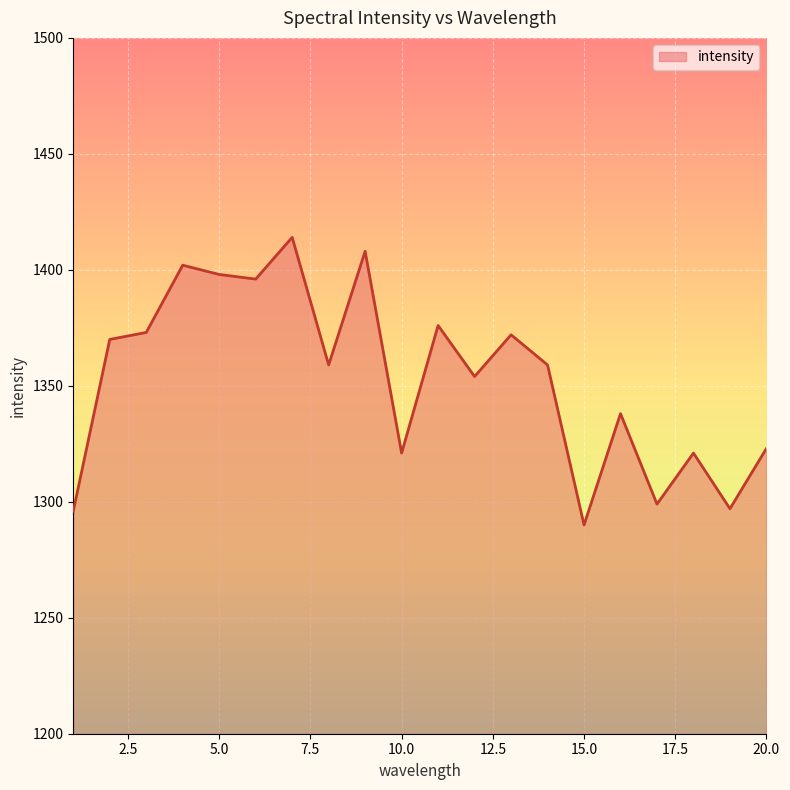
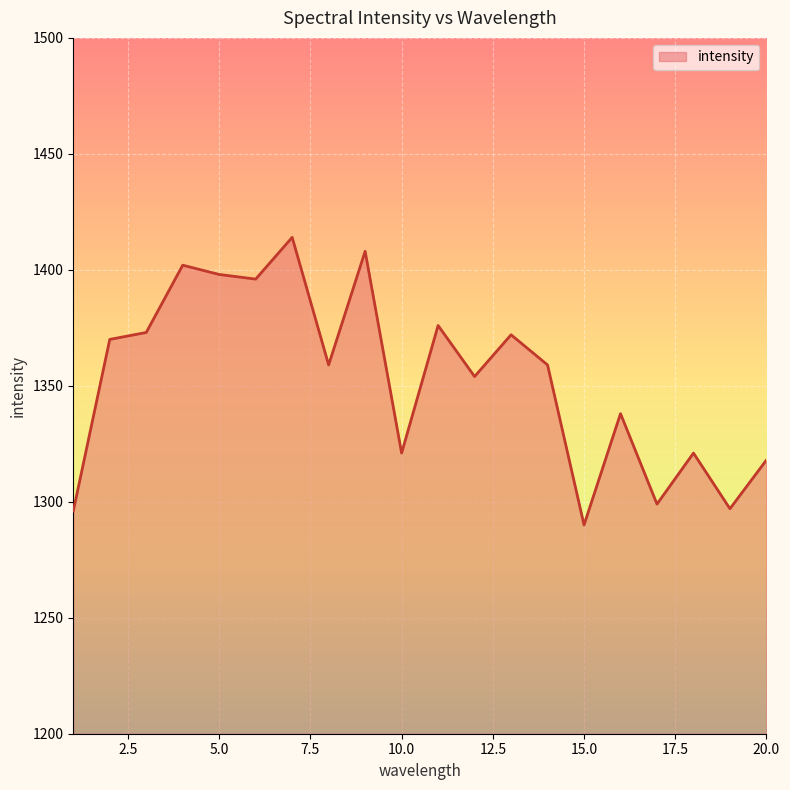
20.0: 1323 -> 1318
